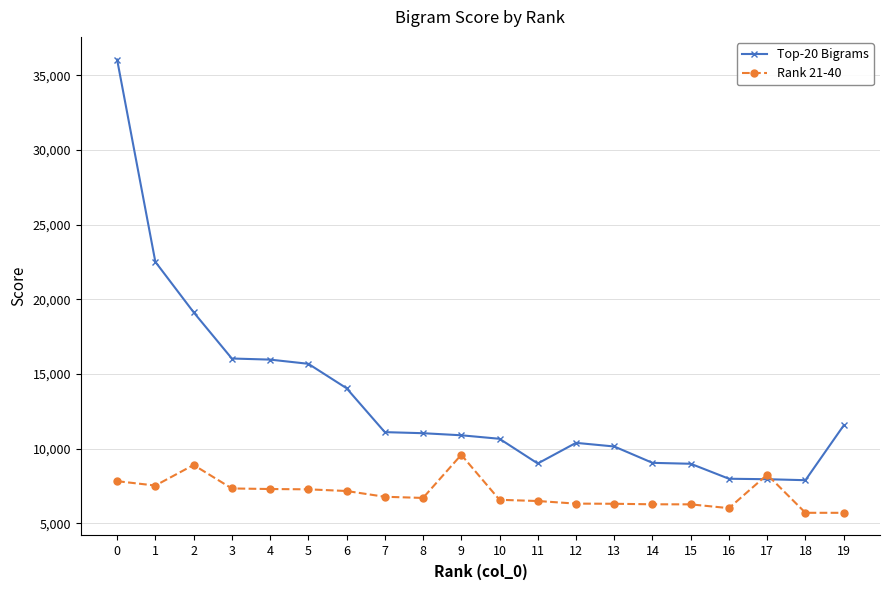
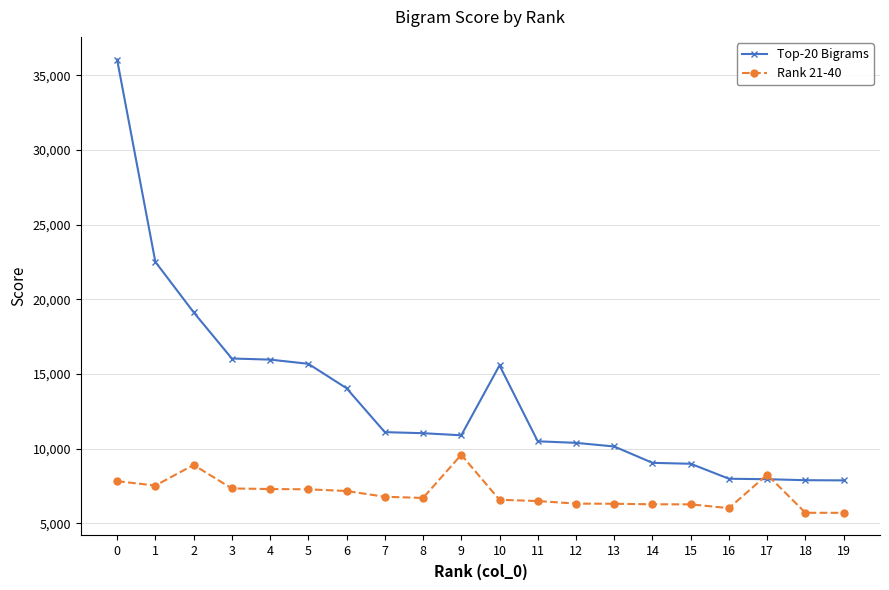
Top-20 Bigrams, 10: 10,700 -> 15,600
Top-20 Bigrams, 11: 9,000 -> 10,500
Top-20 Bigrams, 19: 11,600 -> 7,900
